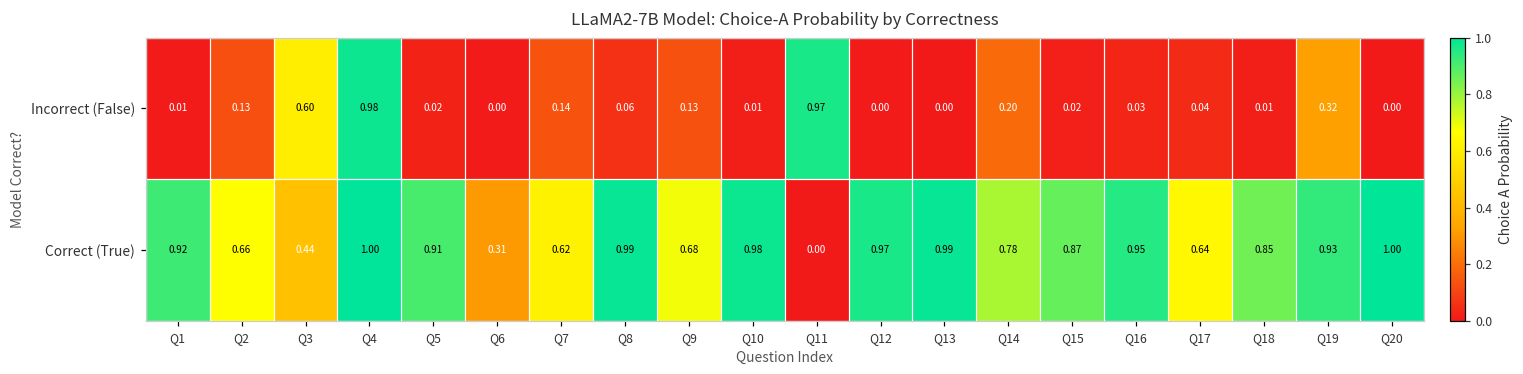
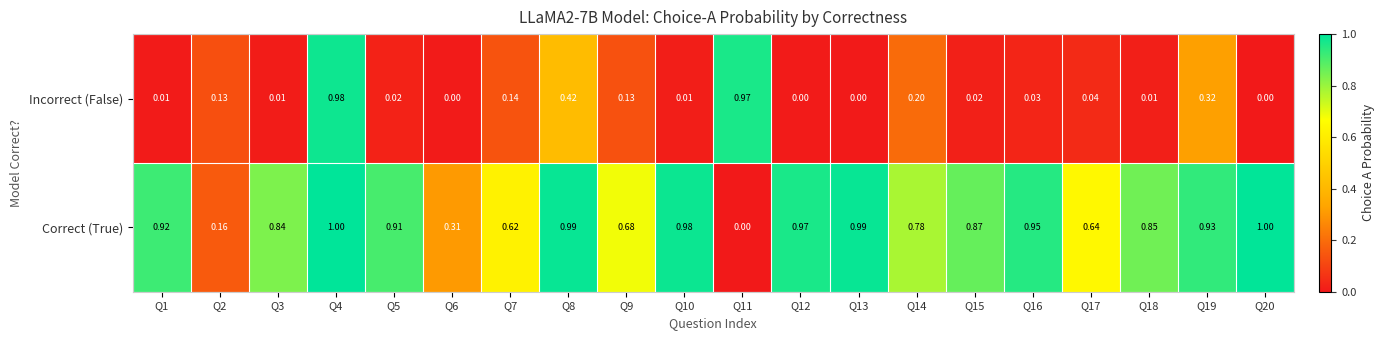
Incorrect (False), Q3: 0.60 -> 0.01
Incorrect (False), Q8: 0.06 -> 0.42
Correct (True), Q2: 0.66 -> 0.16
Correct (True), Q3: 0.44 -> 0.84
